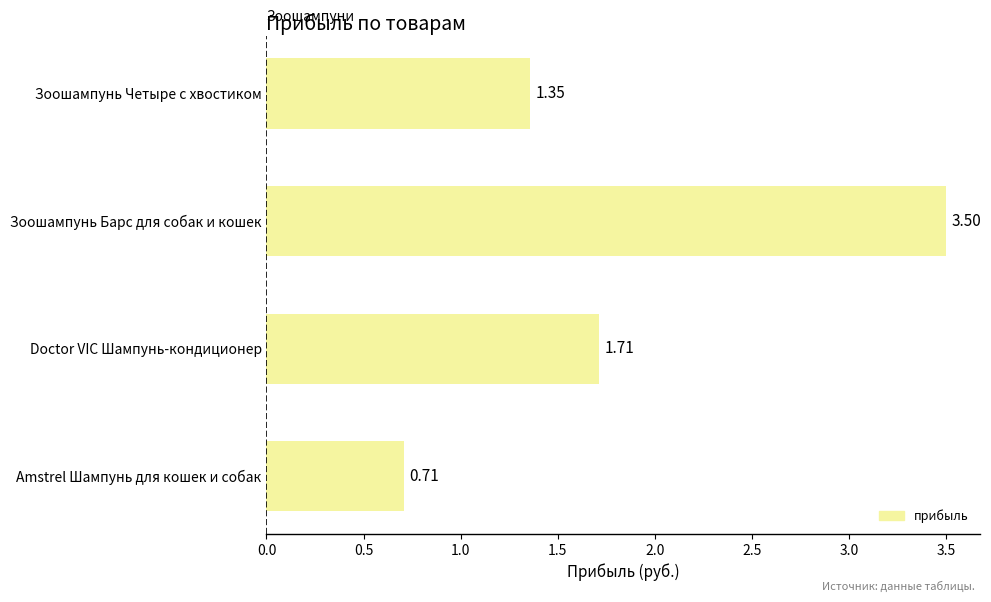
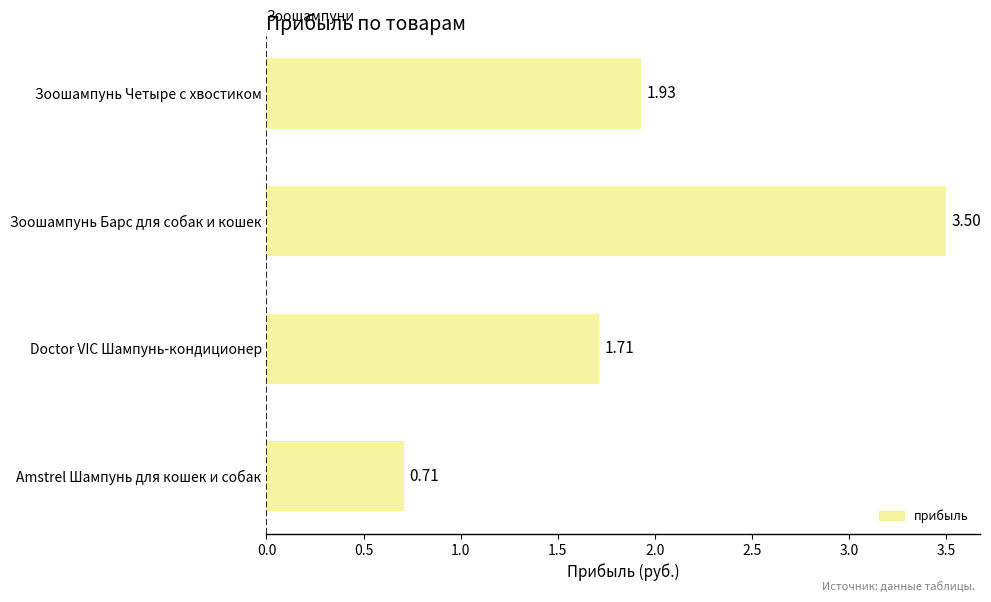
Зоошампунь Четыре с хвостиком: 1.35 -> 1.93
